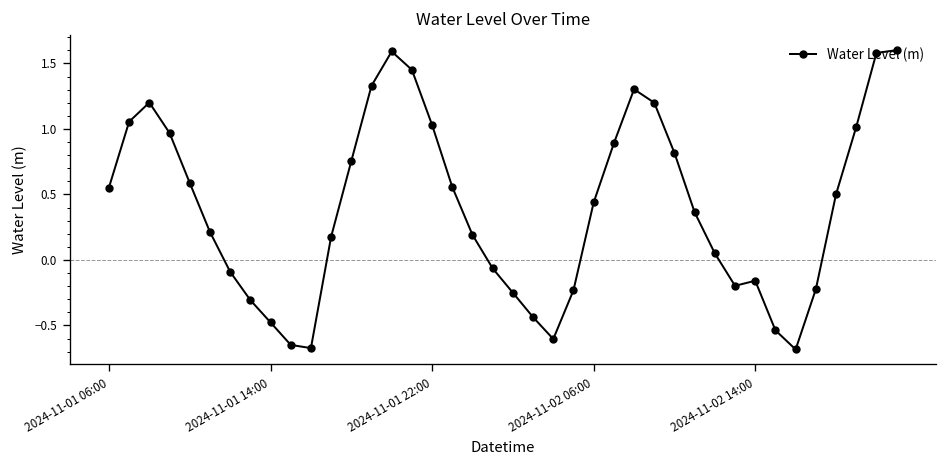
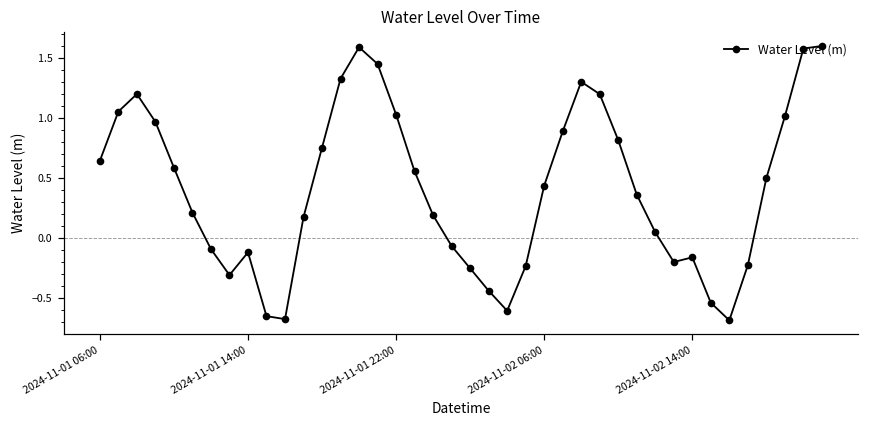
2024-11-01 06:00: 0.55 -> 0.65
2024-11-01 14:00: -0.48 -> -0.12
